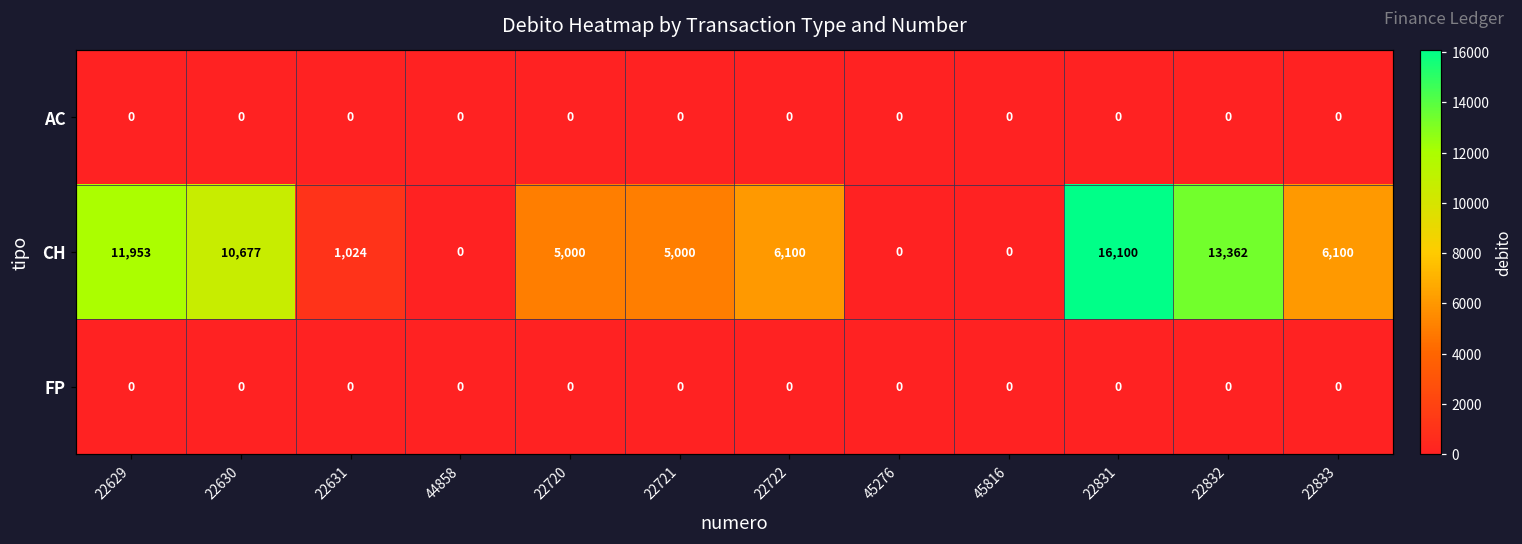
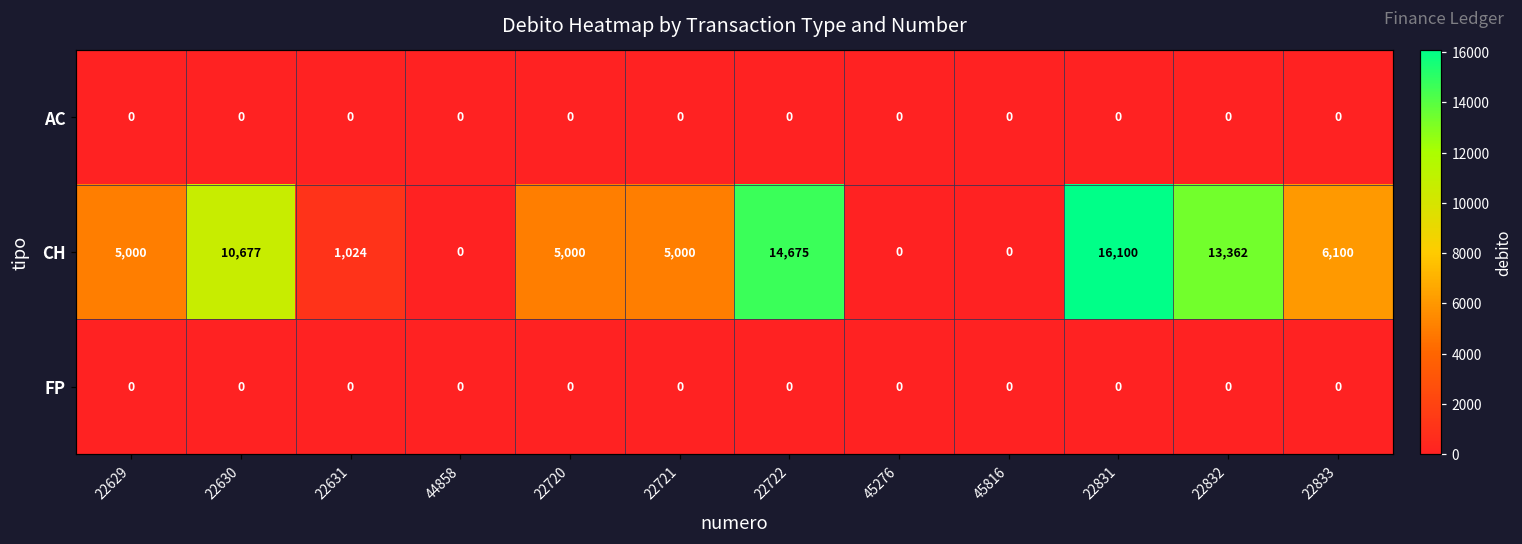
CH, 22629: 11,953 -> 5,000
CH, 22722: 6,100 -> 14,675
